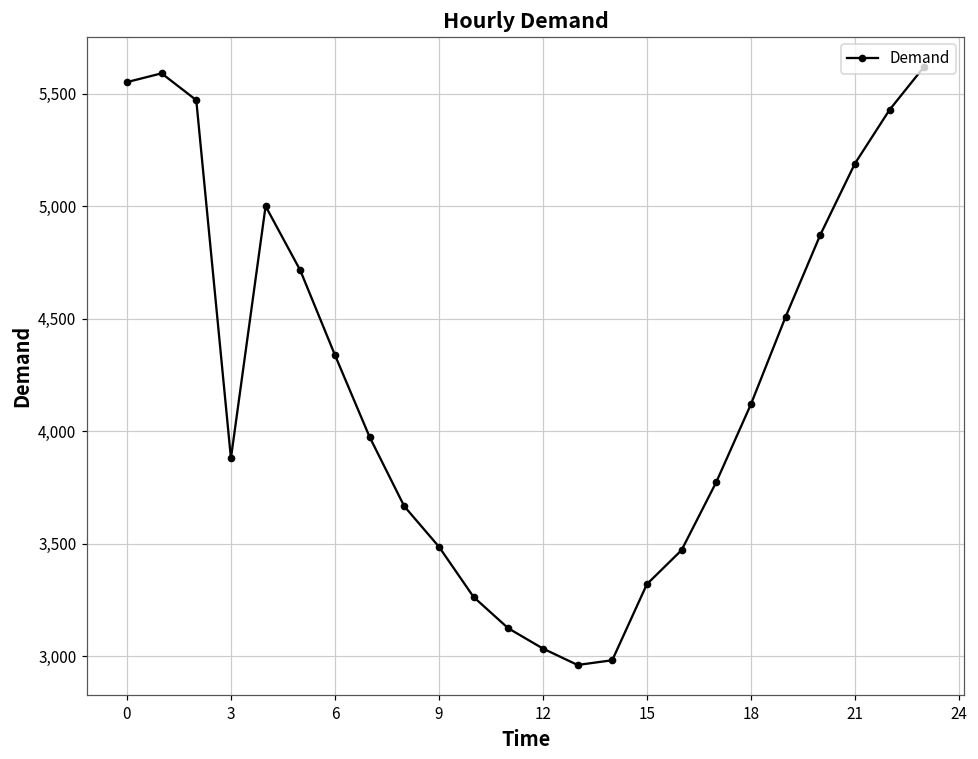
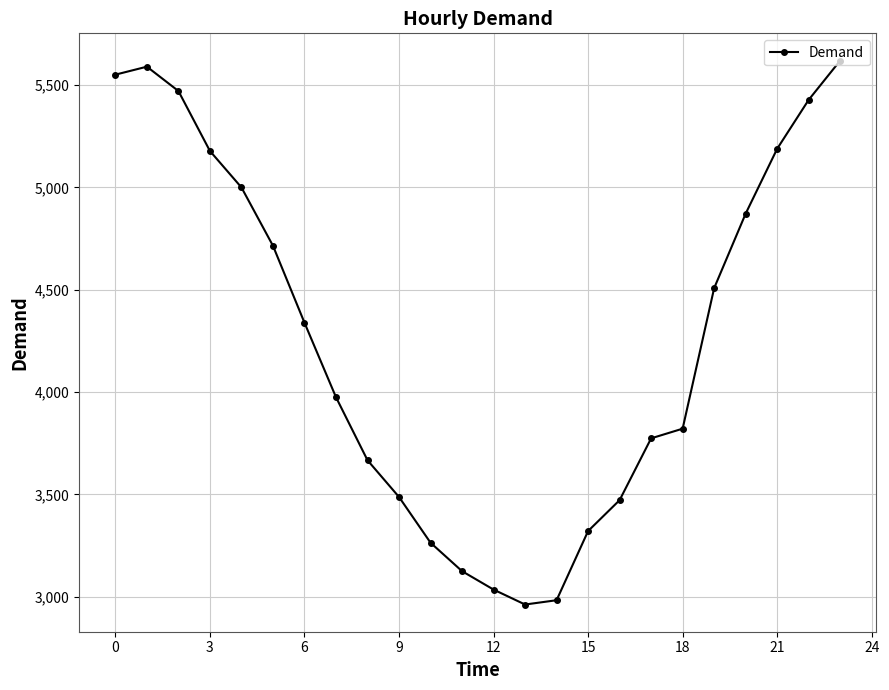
3: 3,880 -> 5,180
18: 4,120 -> 3,820
